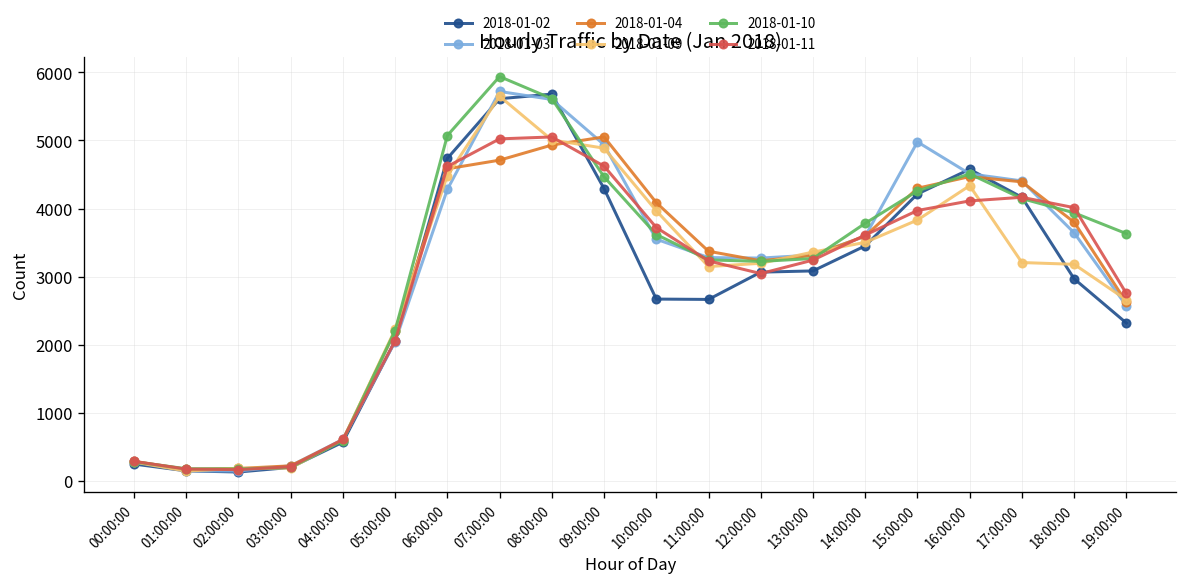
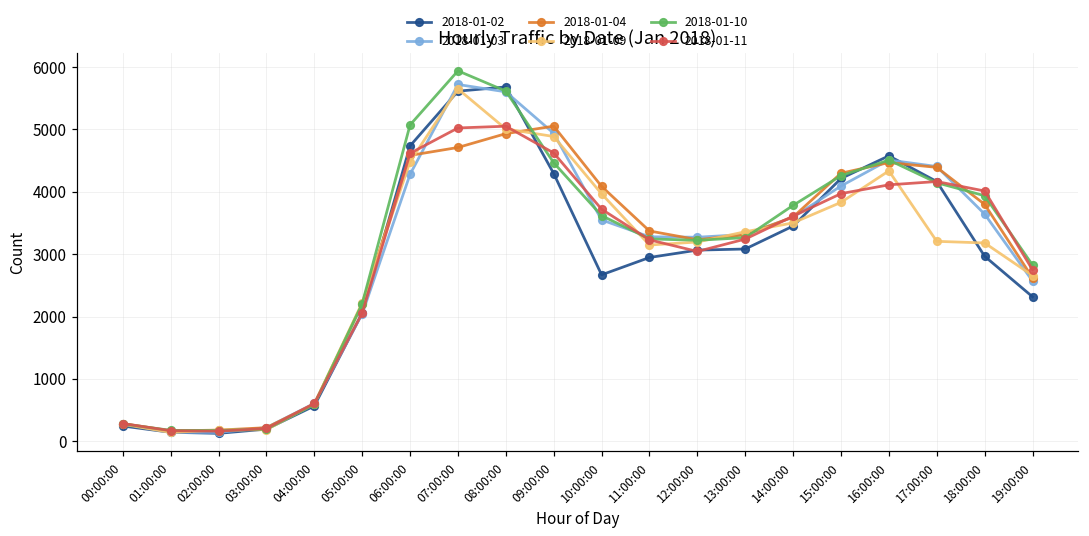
2018-01-02, 11:00:00: 2700 -> 2900
2018-01-03, 15:00:00: 5000 -> 4100
2018-01-10, 19:00:00: 3600 -> 2800
